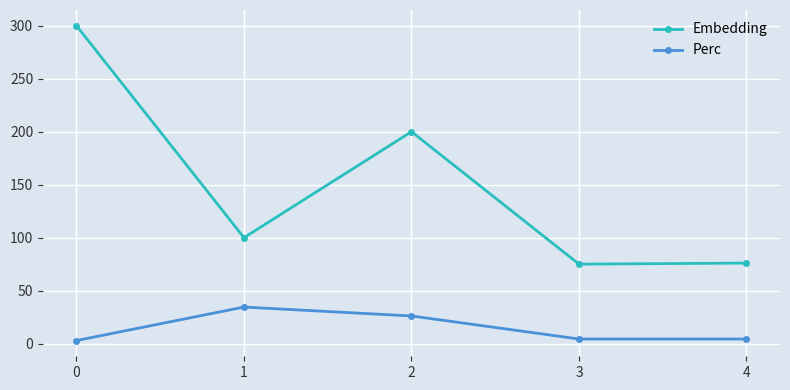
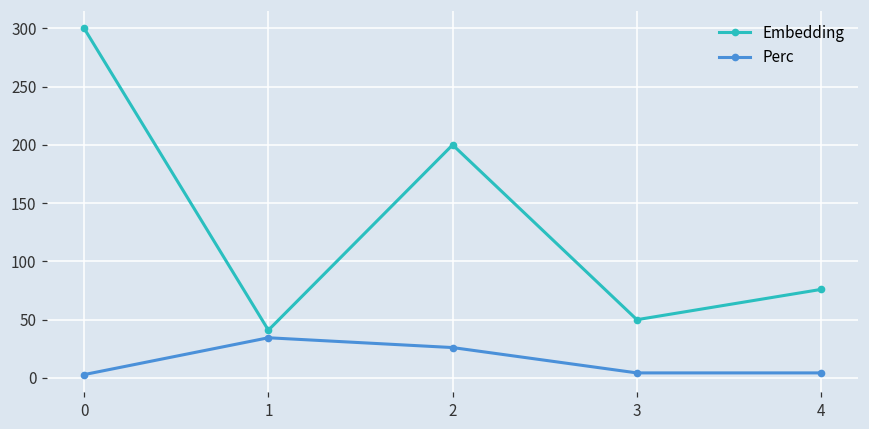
Embedding, 1: 100 -> 41
Embedding, 3: 75 -> 50
